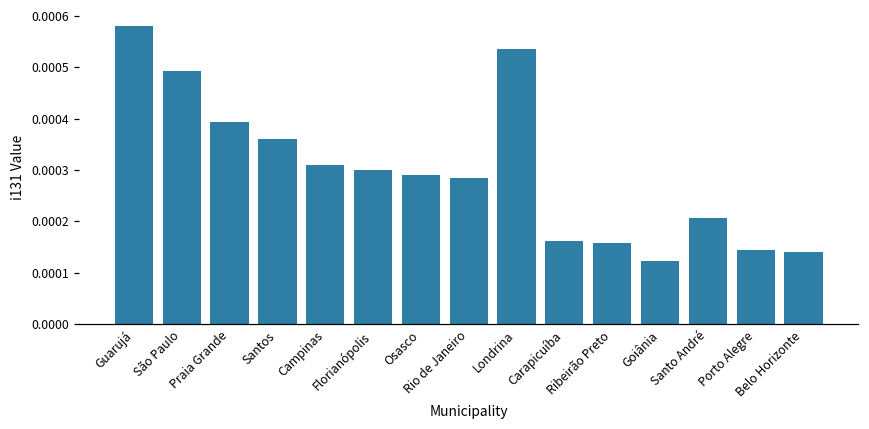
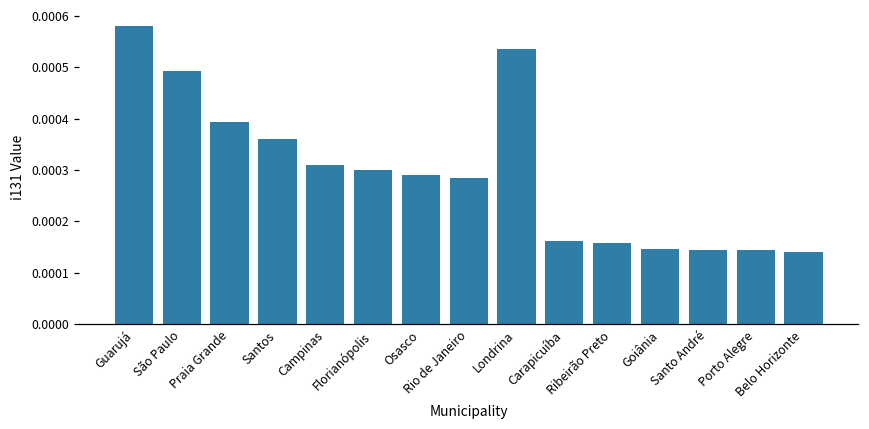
Goiânia: 0.00012 -> 0.00015
Santo André: 0.00021 -> 0.00014
